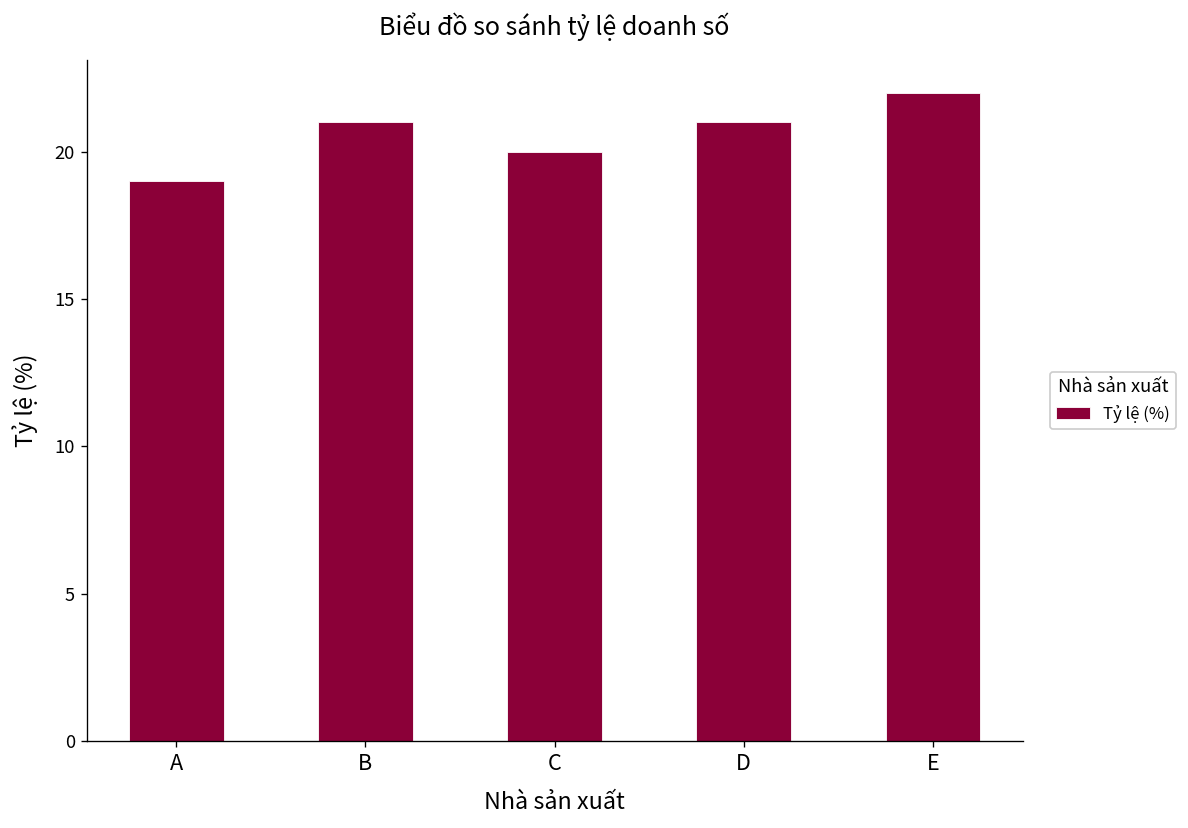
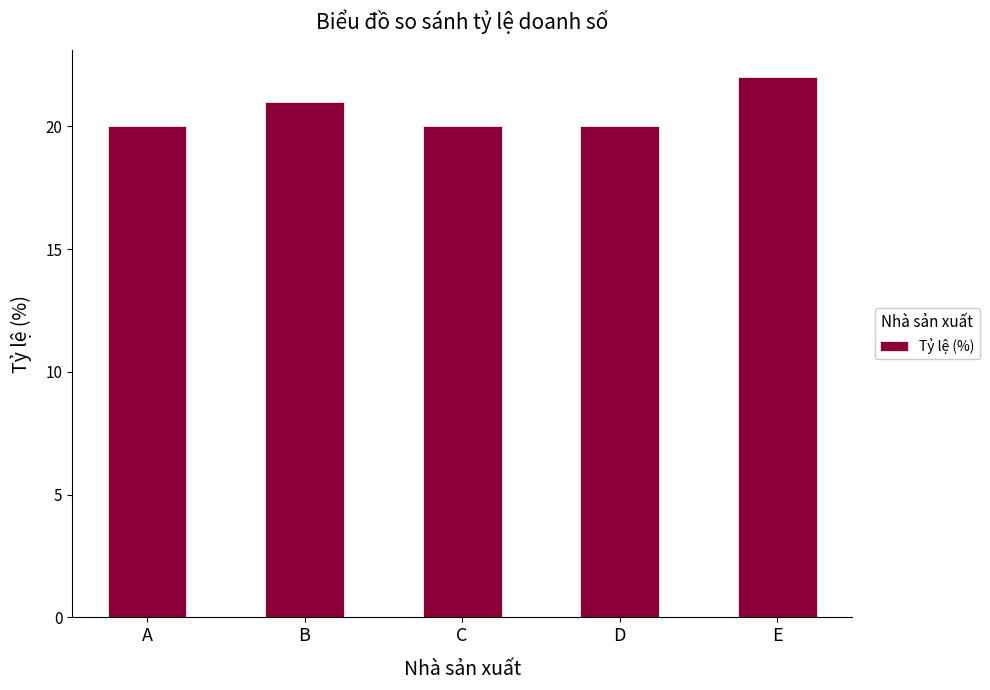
A: 19 -> 20
D: 21 -> 20
